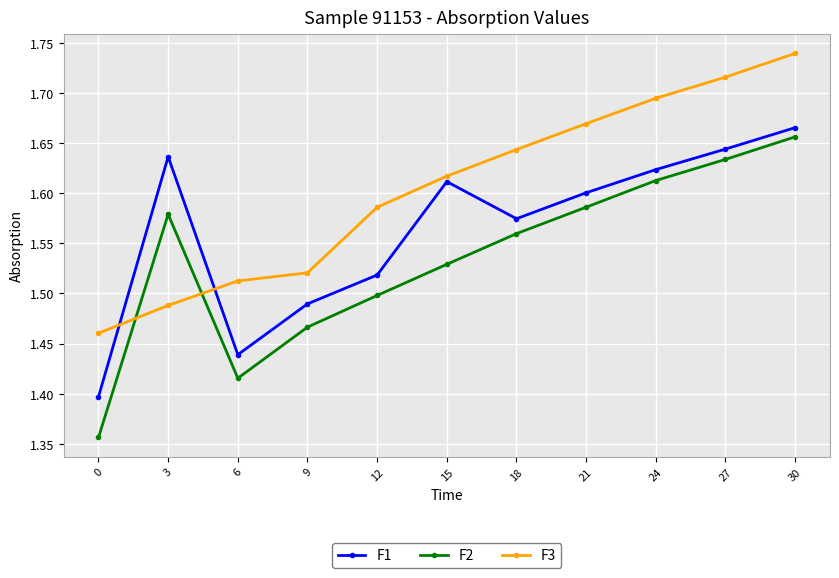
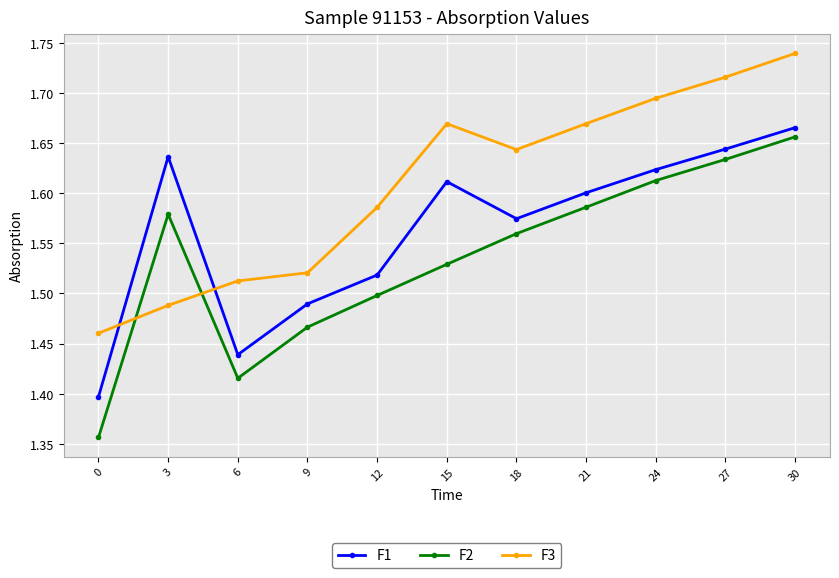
F3, 15: 1.617 -> 1.669
